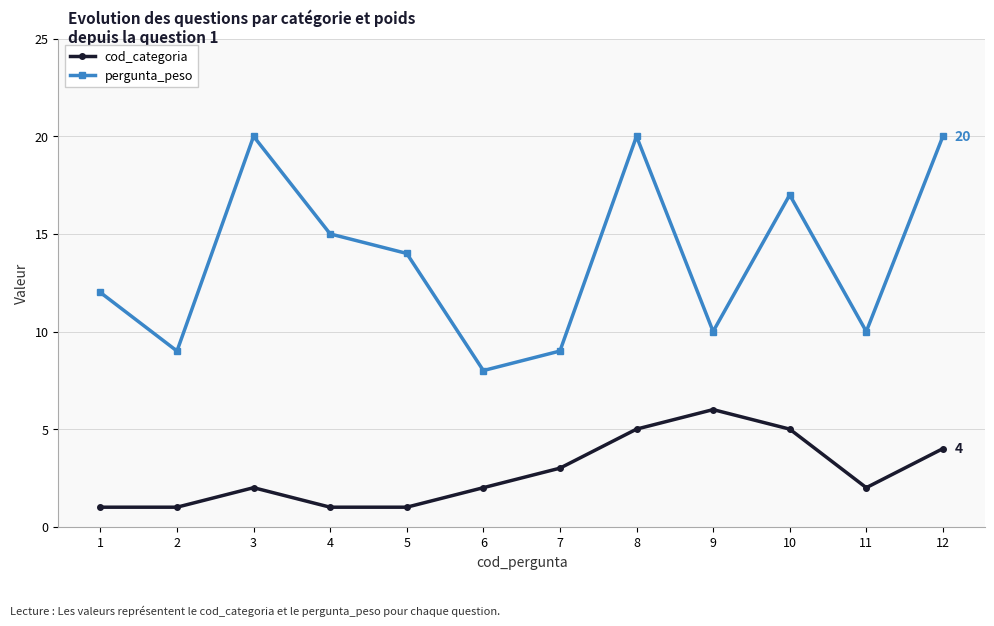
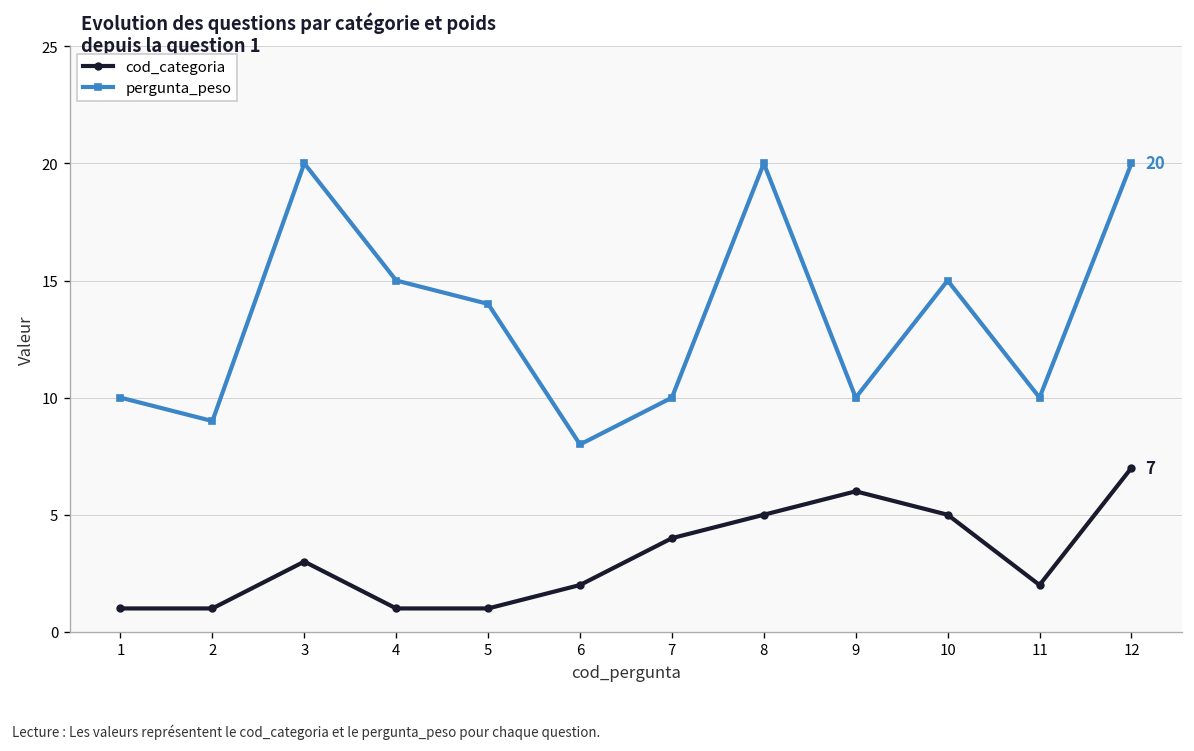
pergunta_peso, 1: 12 -> 10
cod_categoria, 3: 2 -> 3
cod_categoria, 7: 3 -> 4
pergunta_peso, 7: 9 -> 10
pergunta_peso, 10: 17 -> 15
cod_categoria, 12: 4 -> 7
